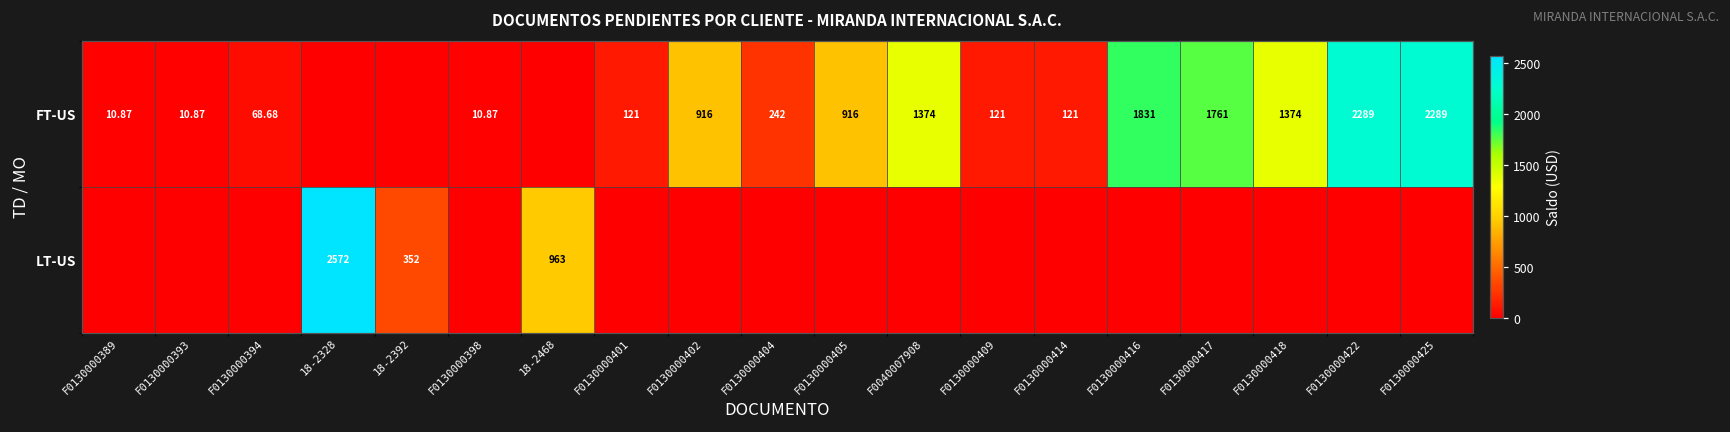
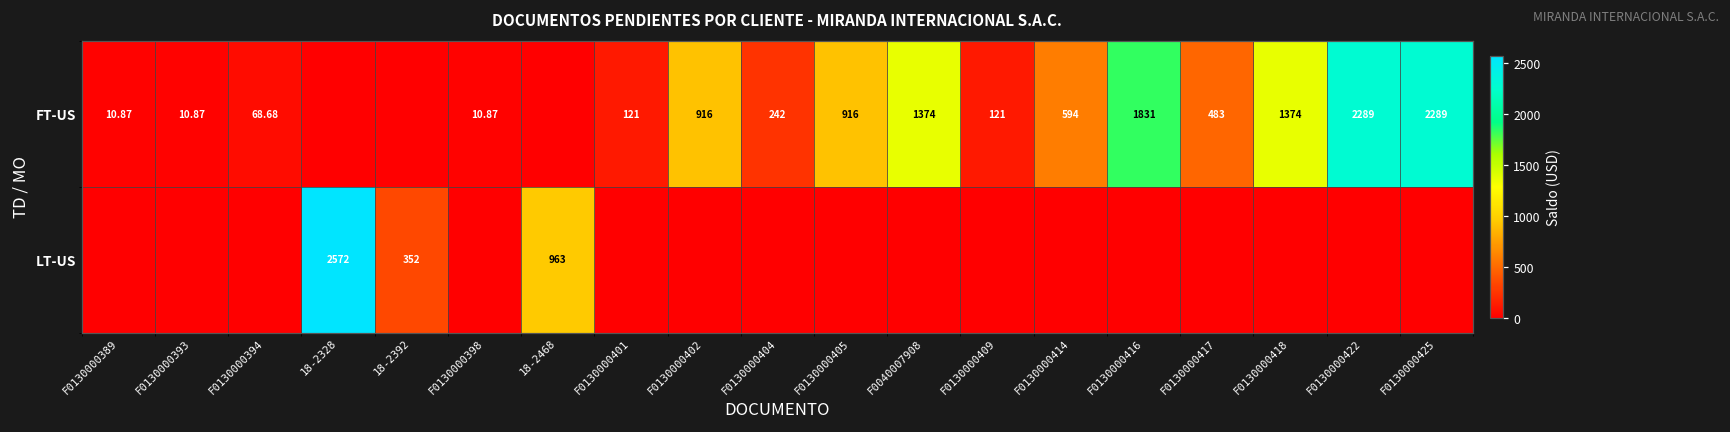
FT-US, F0130000414: 121 -> 594
FT-US, F0130000417: 1761 -> 483
